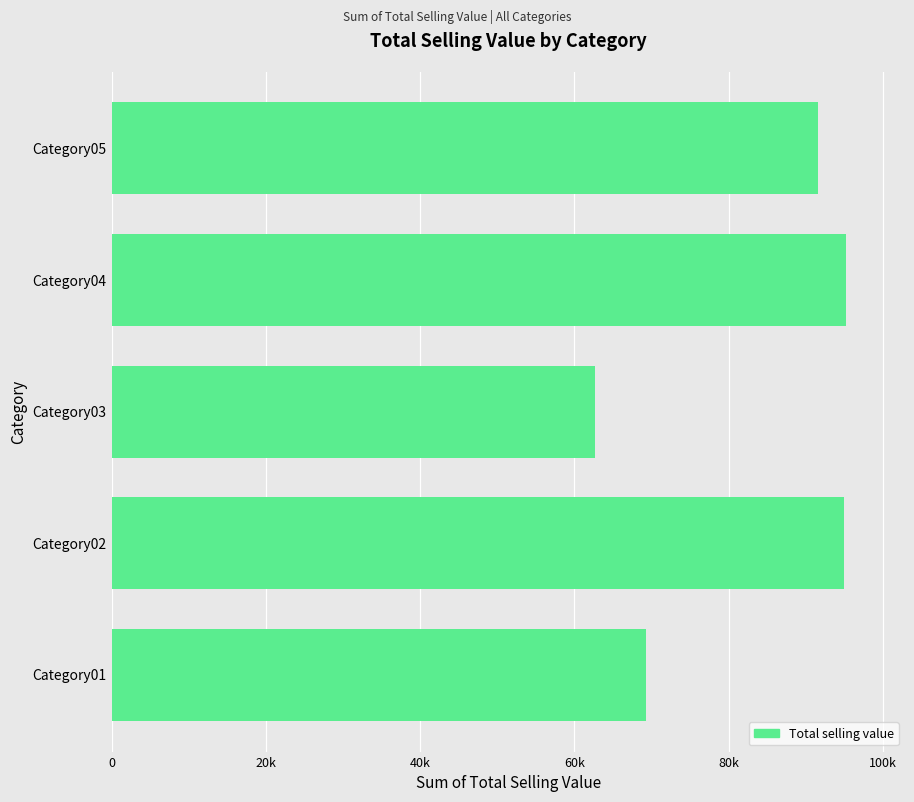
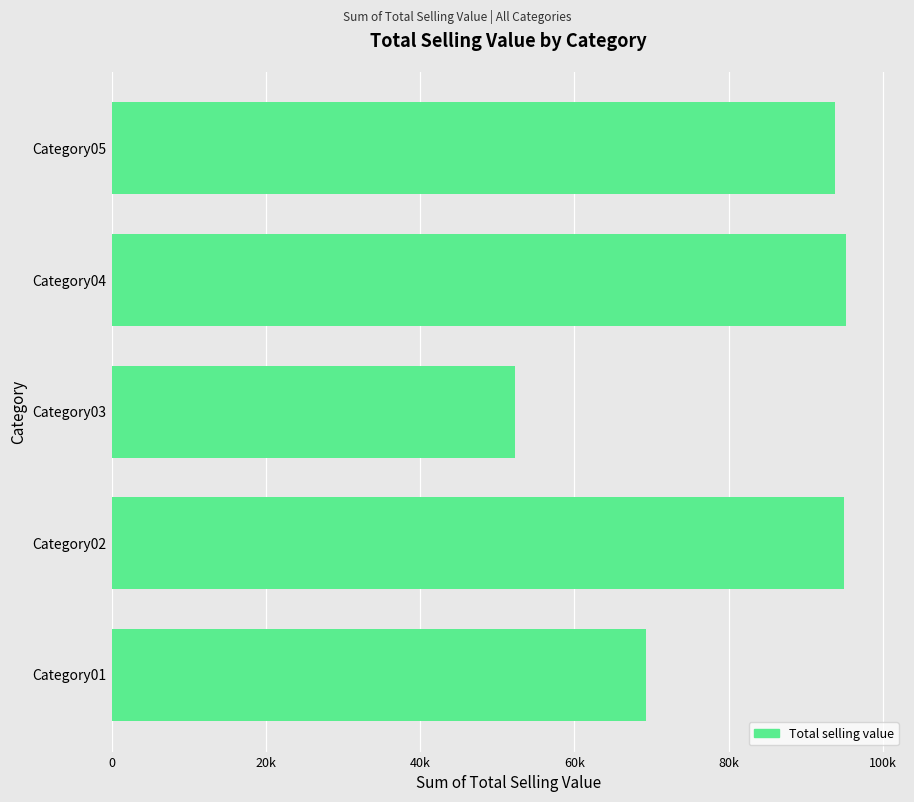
Category05: 92000 -> 94000
Category03: 63000 -> 52000
